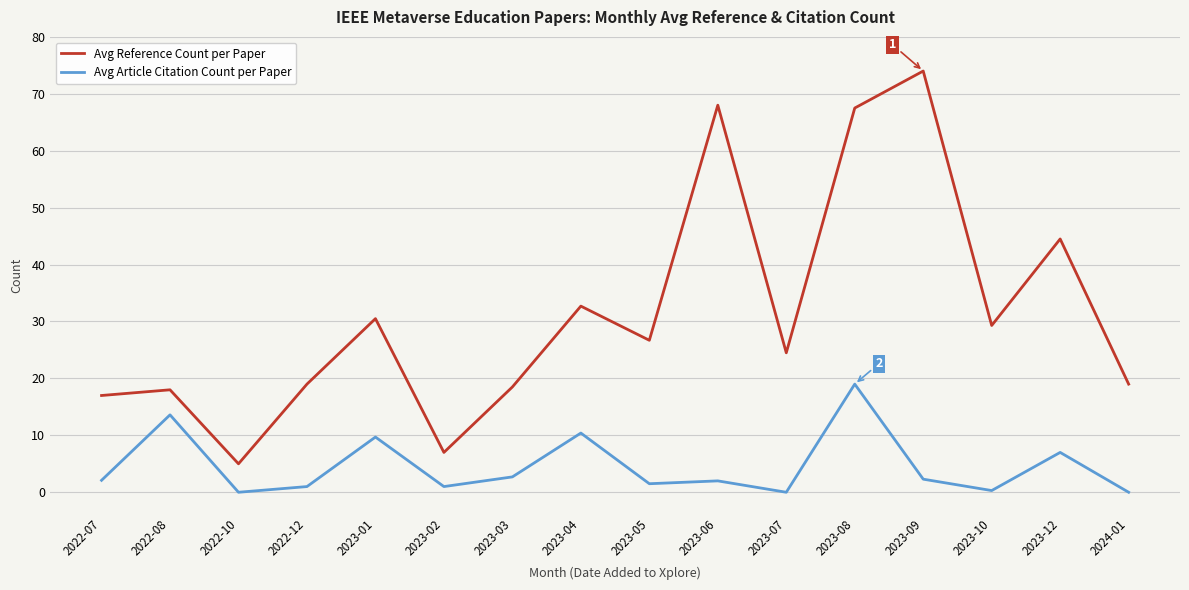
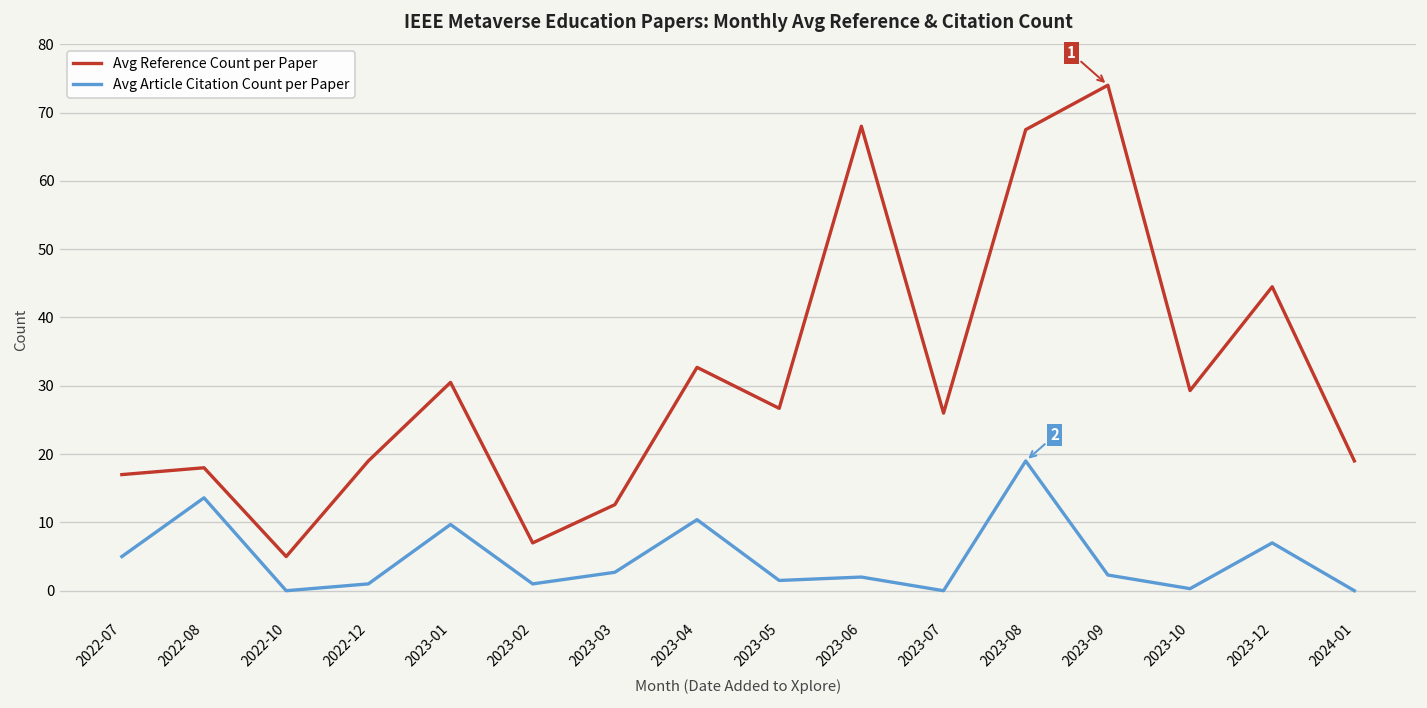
Avg Article Citation Count per Paper, 2022-07: 2 -> 5
Avg Reference Count per Paper, 2023-03: 19 -> 13
Avg Reference Count per Paper, 2023-07: 25 -> 26
